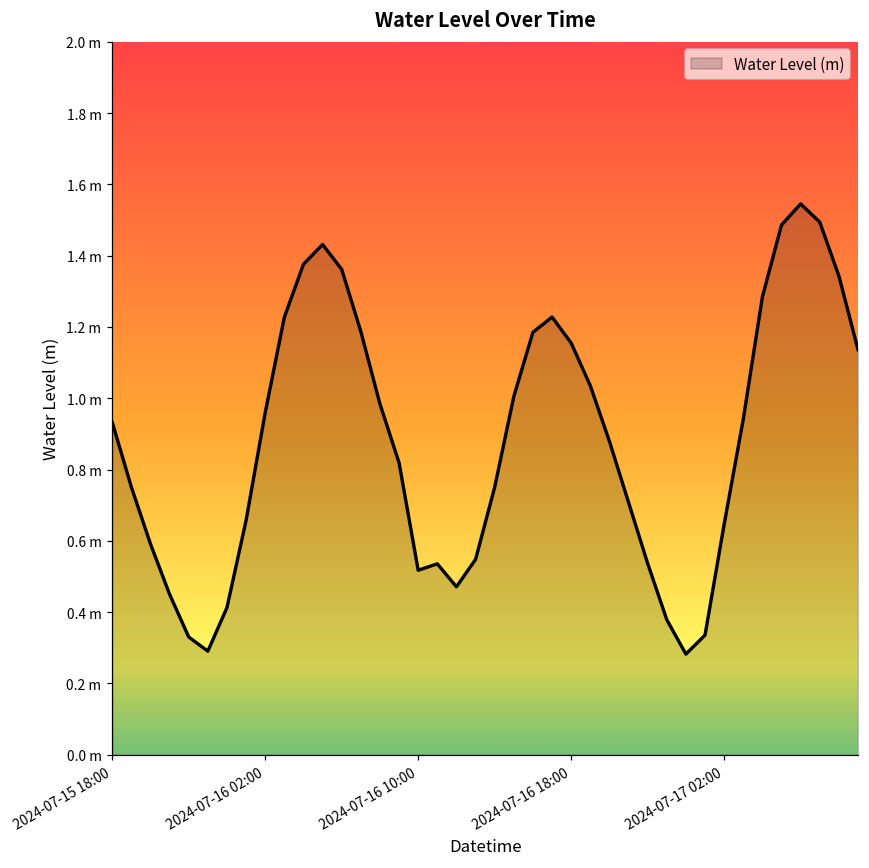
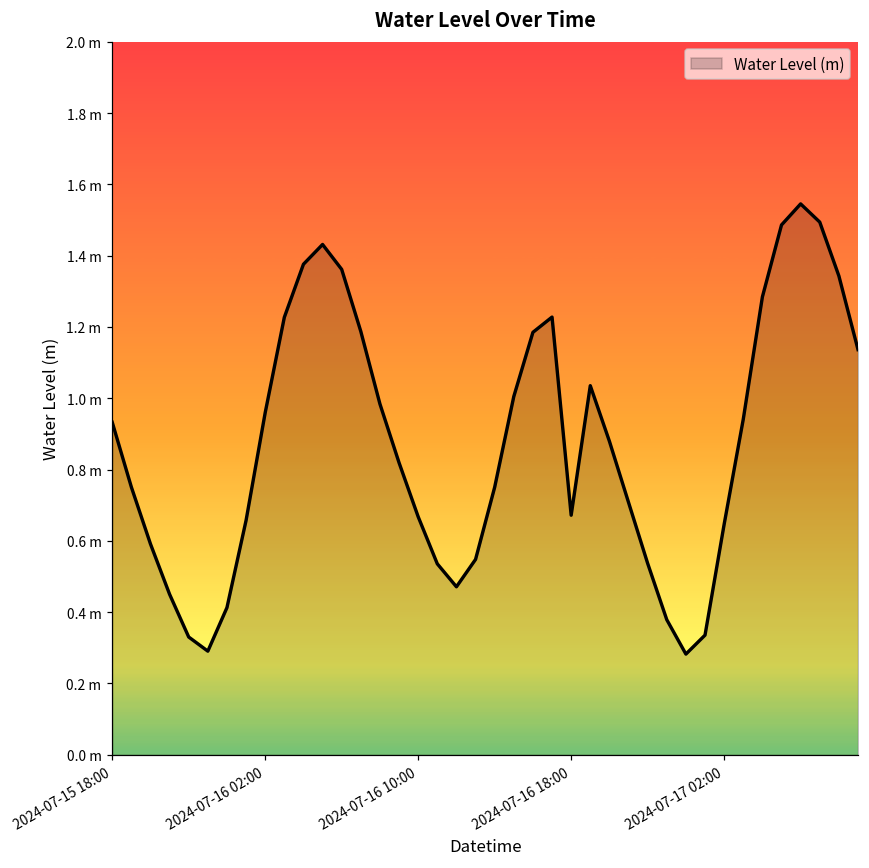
2024-07-16 10:00: 0.52 m -> 0.67 m
2024-07-16 18:00: 1.16 m -> 0.67 m
